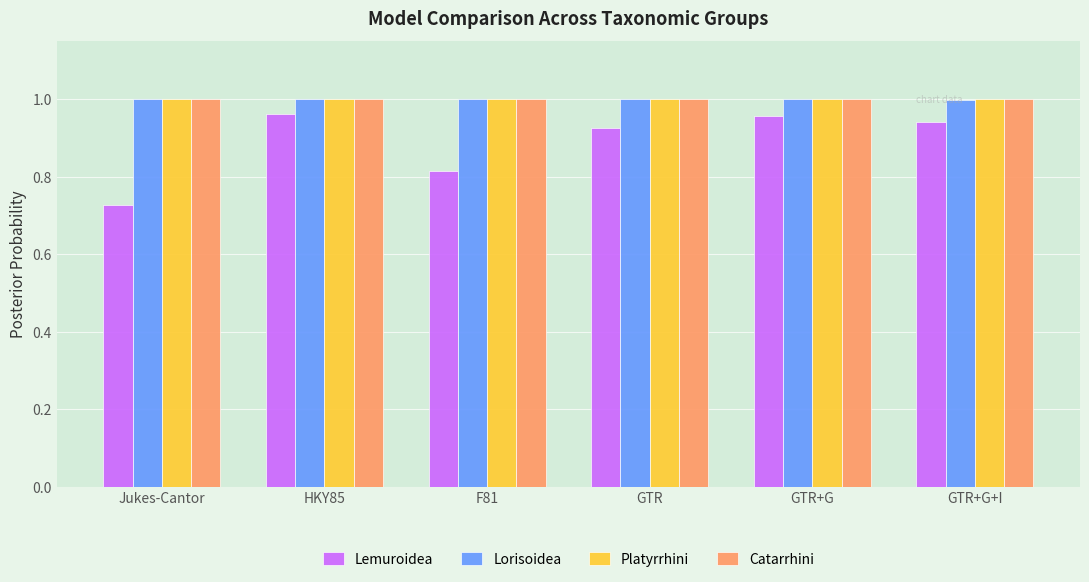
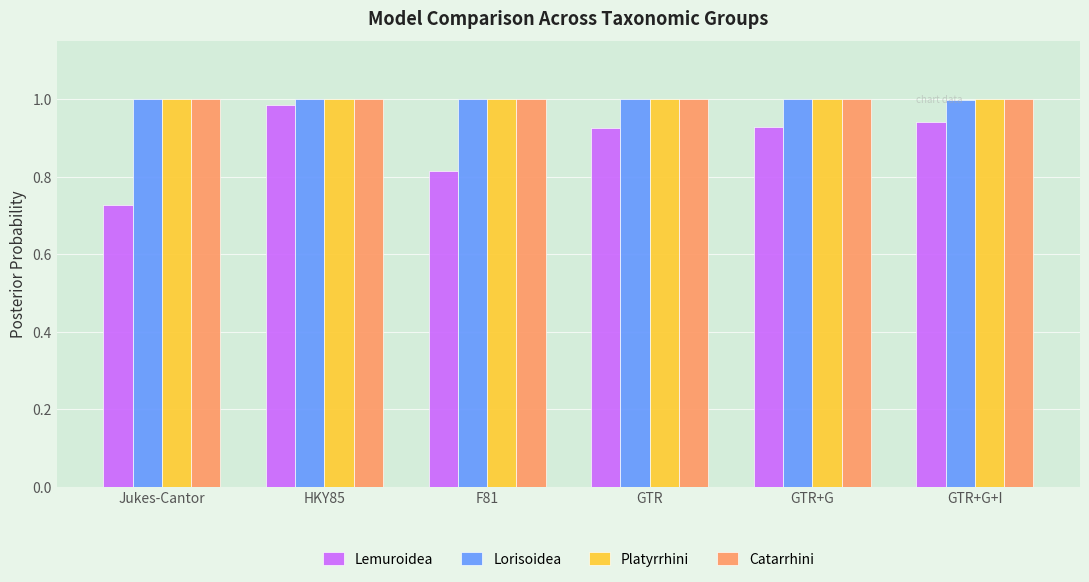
Lemuroidea, HKY85: 0.96 -> 0.99
Lemuroidea, GTR+G: 0.96 -> 0.93
